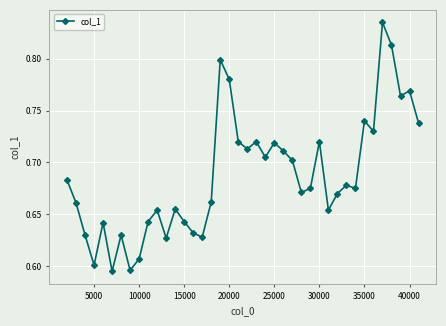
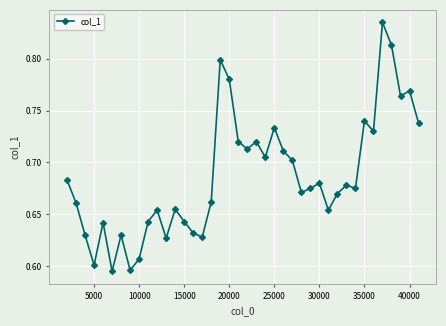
25000: 0.719 -> 0.734
30000: 0.72 -> 0.68
